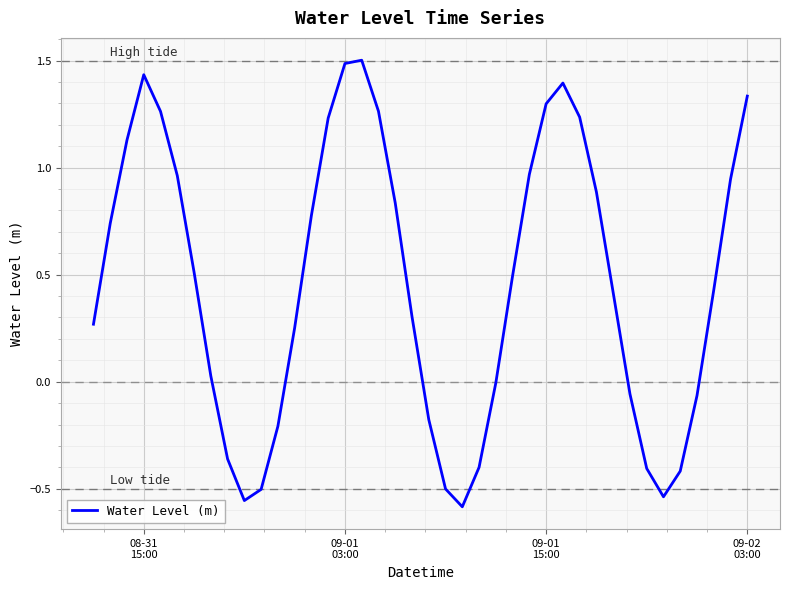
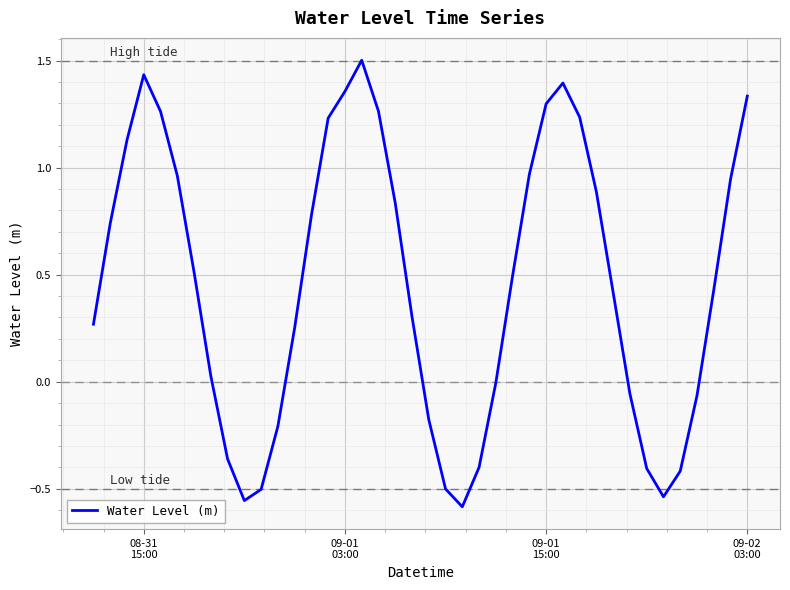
09-01 03:00: 1.49 -> 1.36
